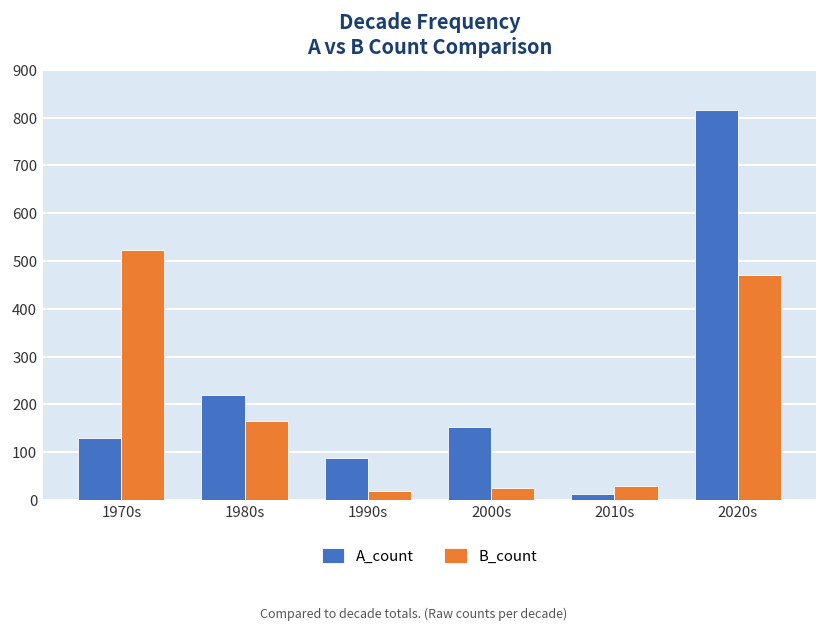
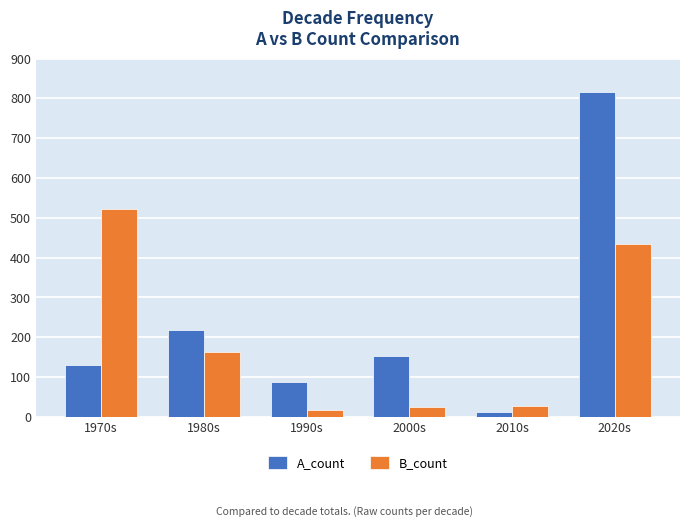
B_count, 2020s: 470 -> 430
